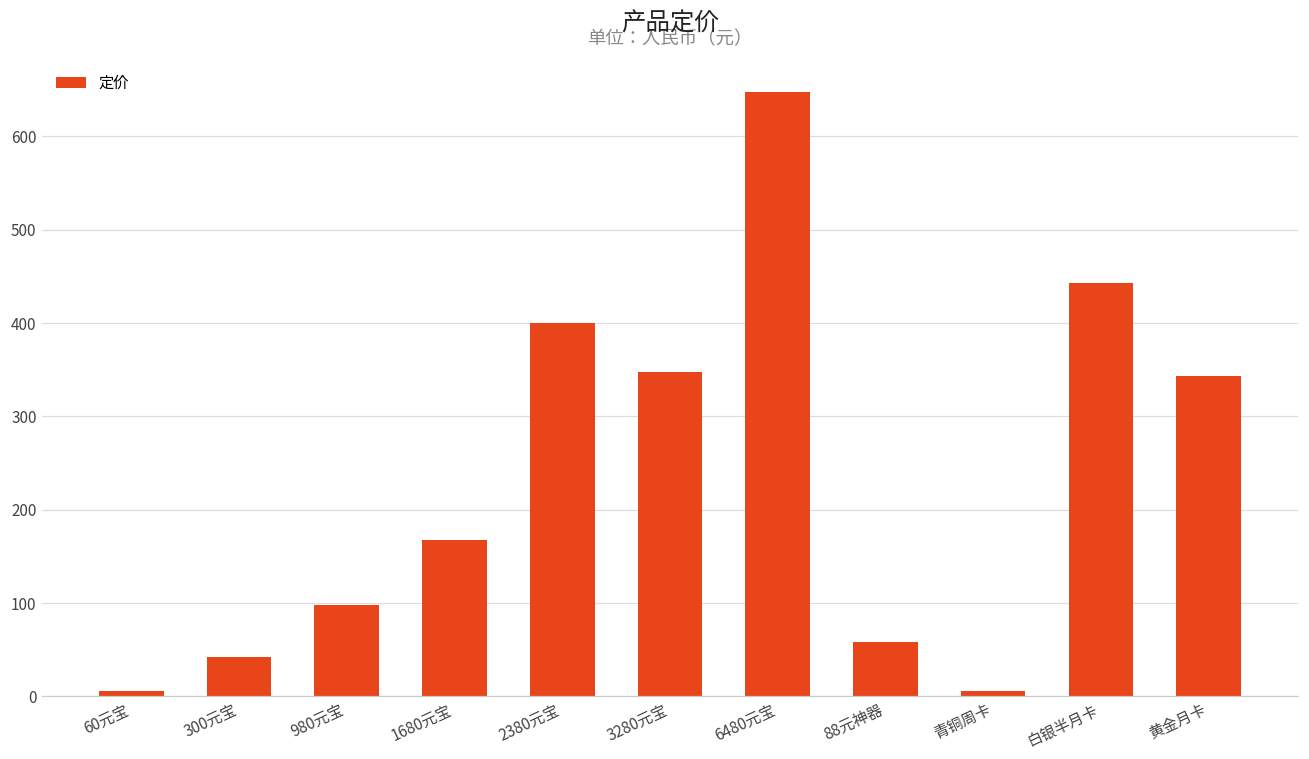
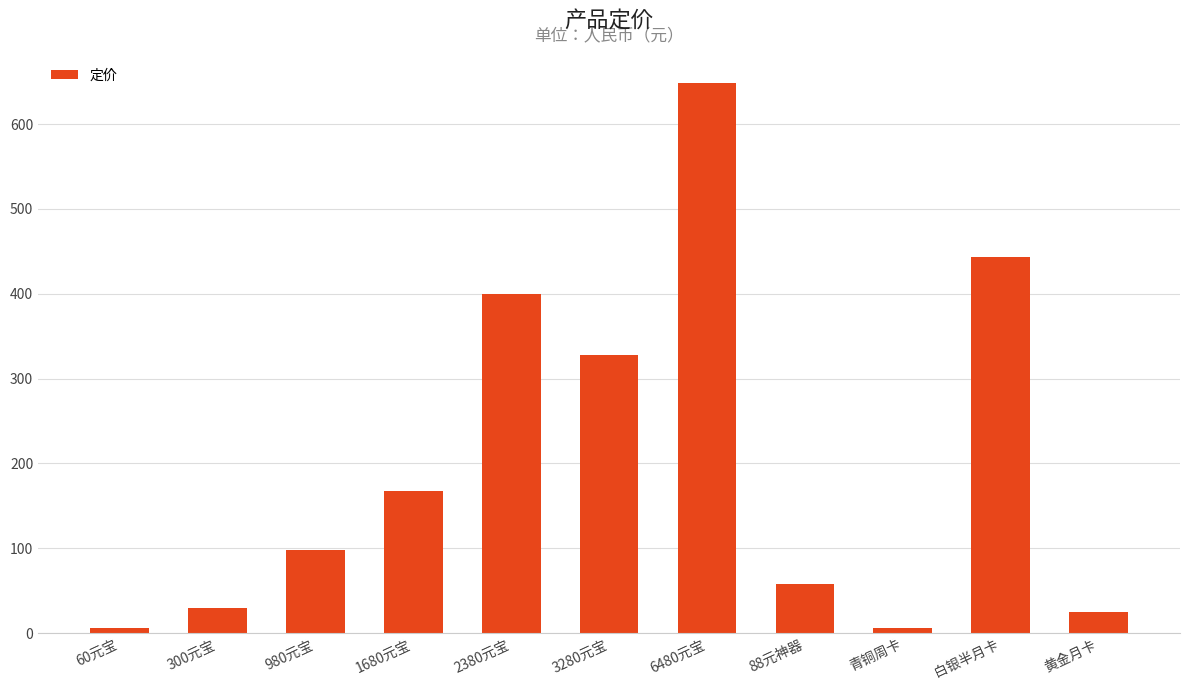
300元宝: 40 -> 30
3280元宝: 350 -> 330
黄金月卡: 340 -> 30
